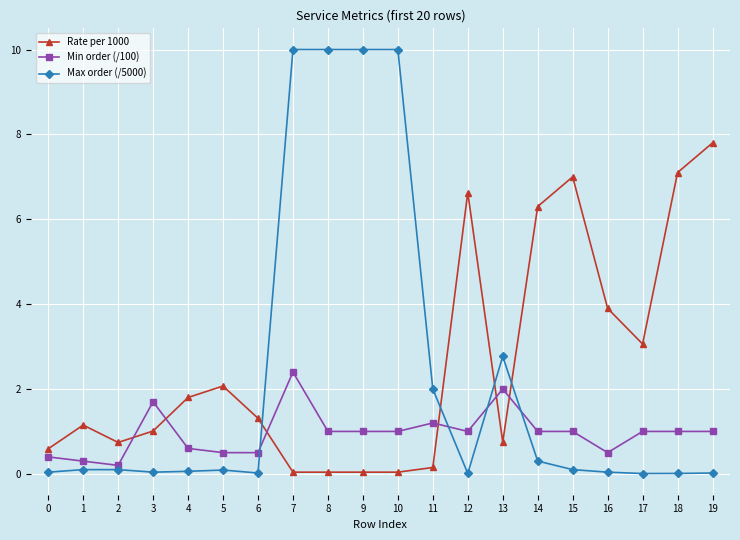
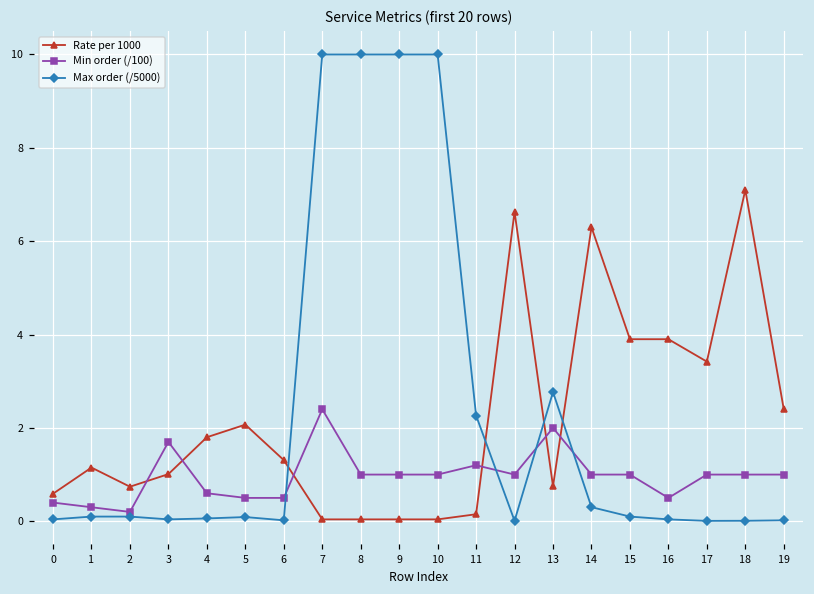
Max order (/5000), 11: 2.0 -> 2.3
Rate per 1000, 15: 7.0 -> 3.9
Rate per 1000, 17: 3.1 -> 3.4
Rate per 1000, 19: 7.8 -> 2.4
